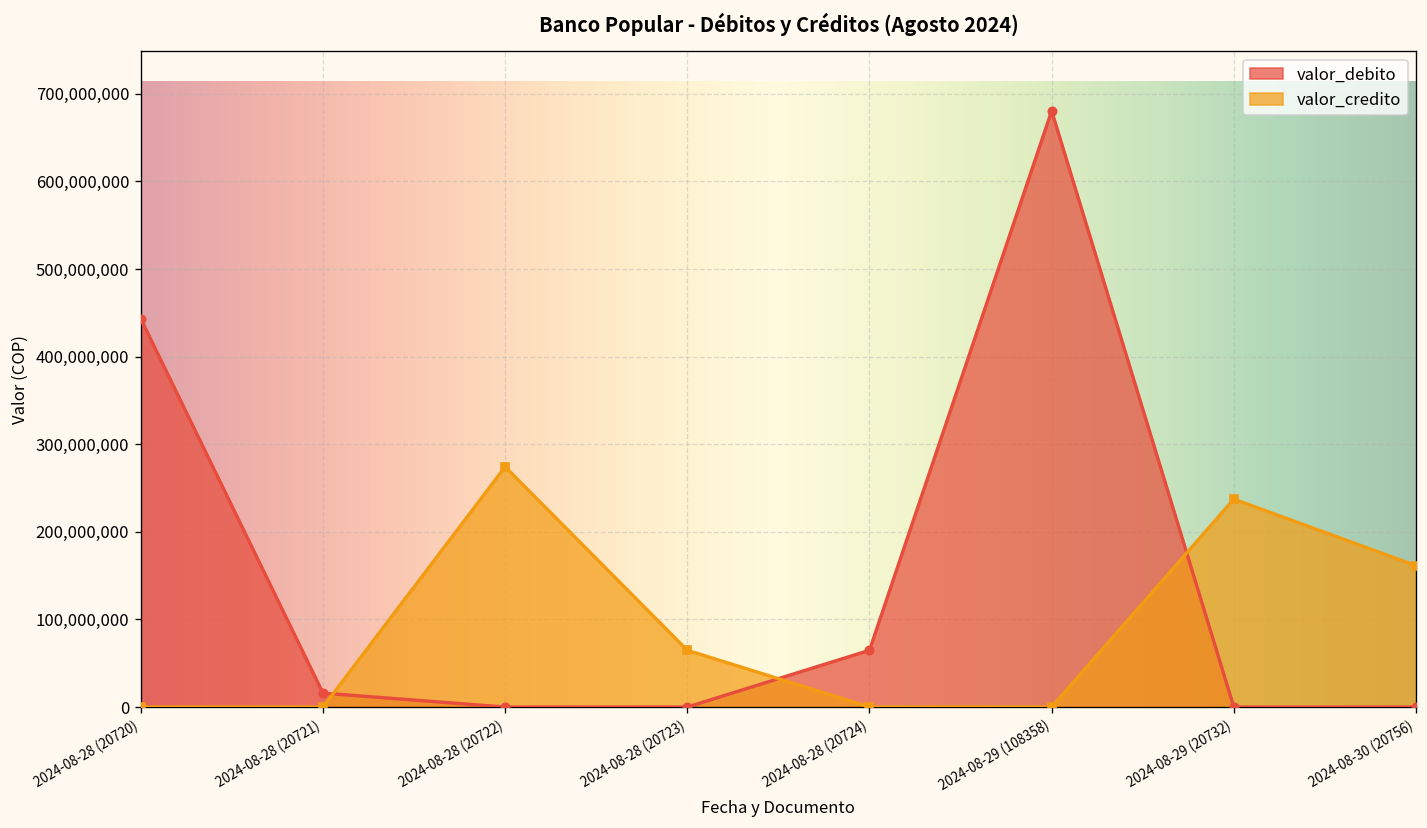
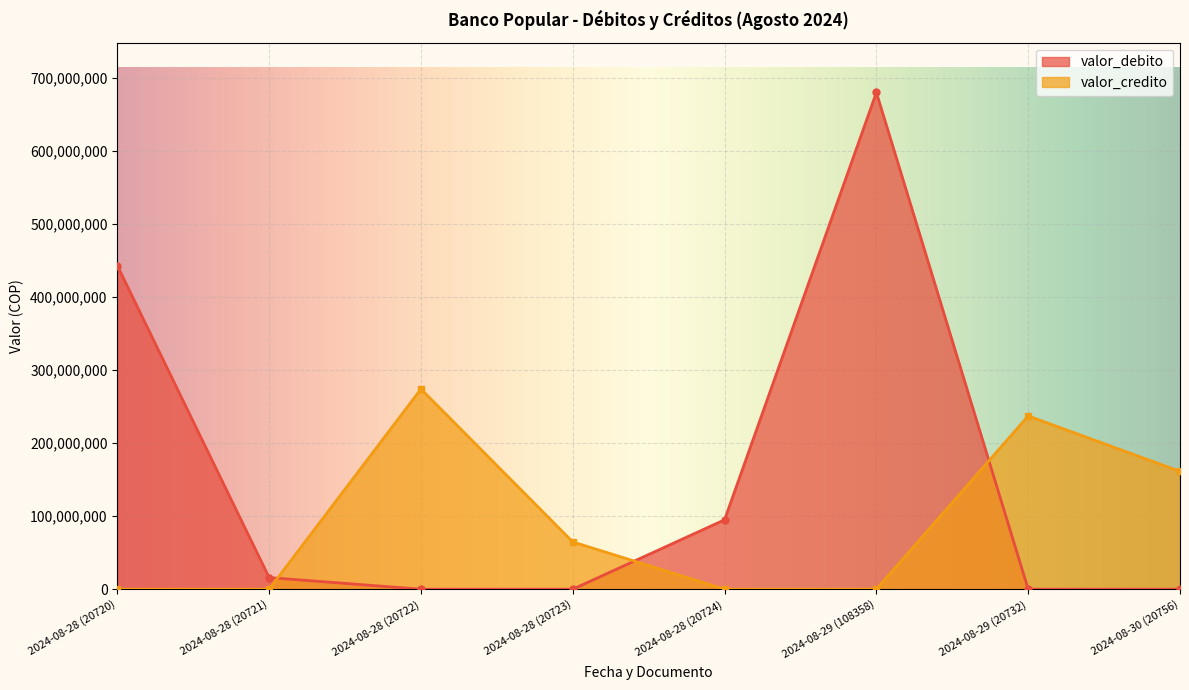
valor_debito, 2024-08-28 (20724): 60,000,000 -> 100,000,000
